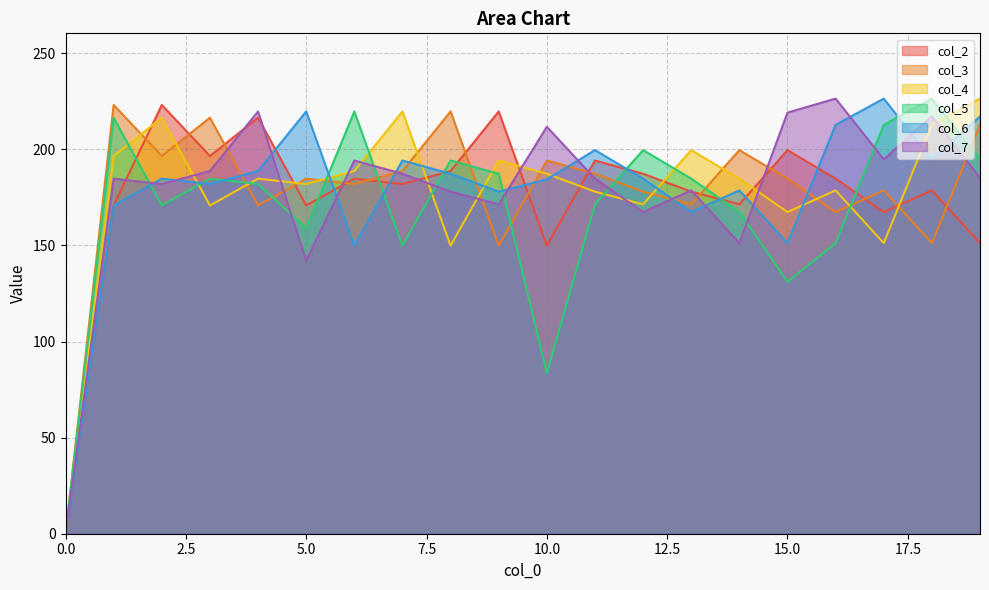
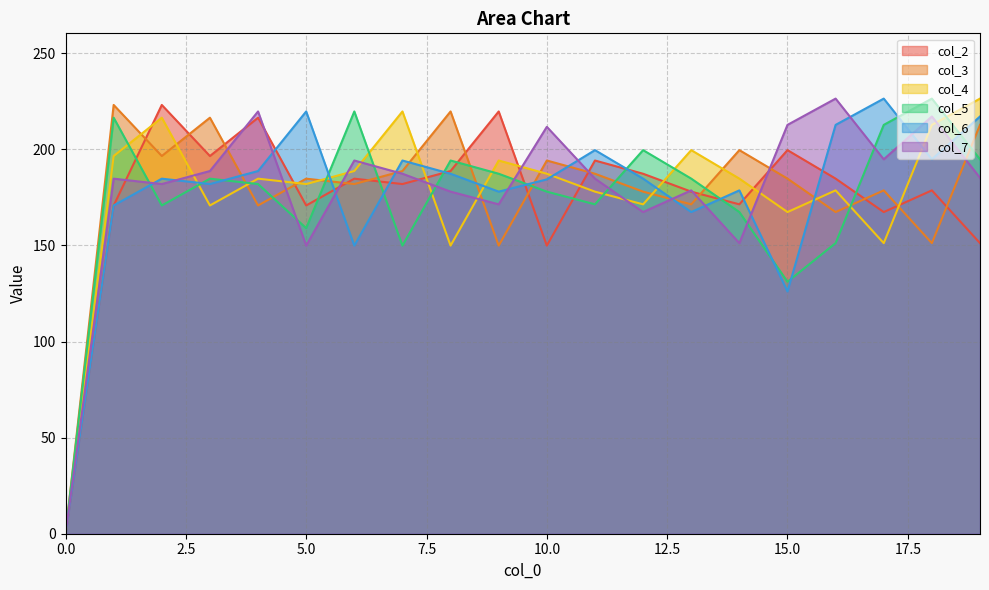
col_7, 5.0: 142 -> 150
col_5, 10.0: 84 -> 178
col_6, 15.0: 151 -> 126
col_7, 15.0: 219 -> 213
